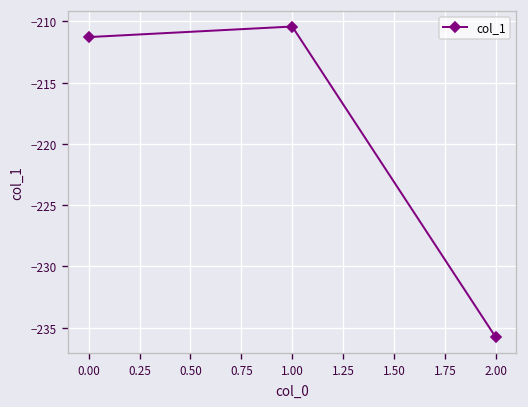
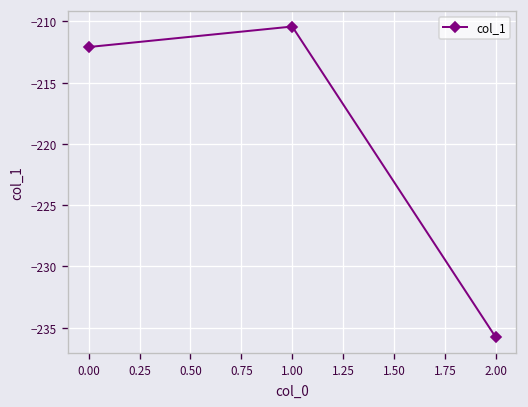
0.00: -211.3 -> -212.1
